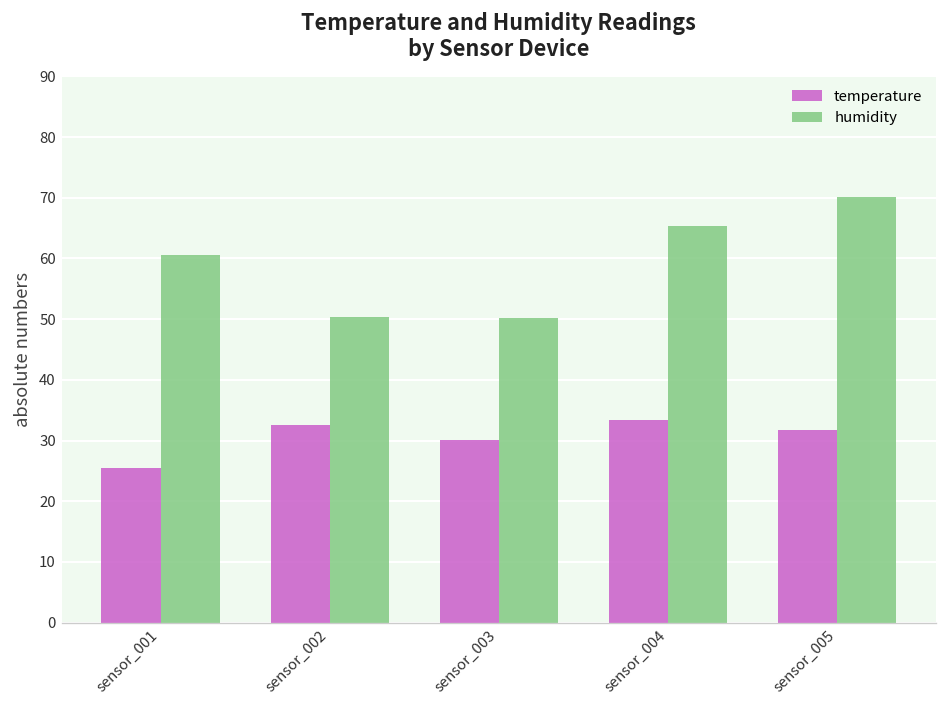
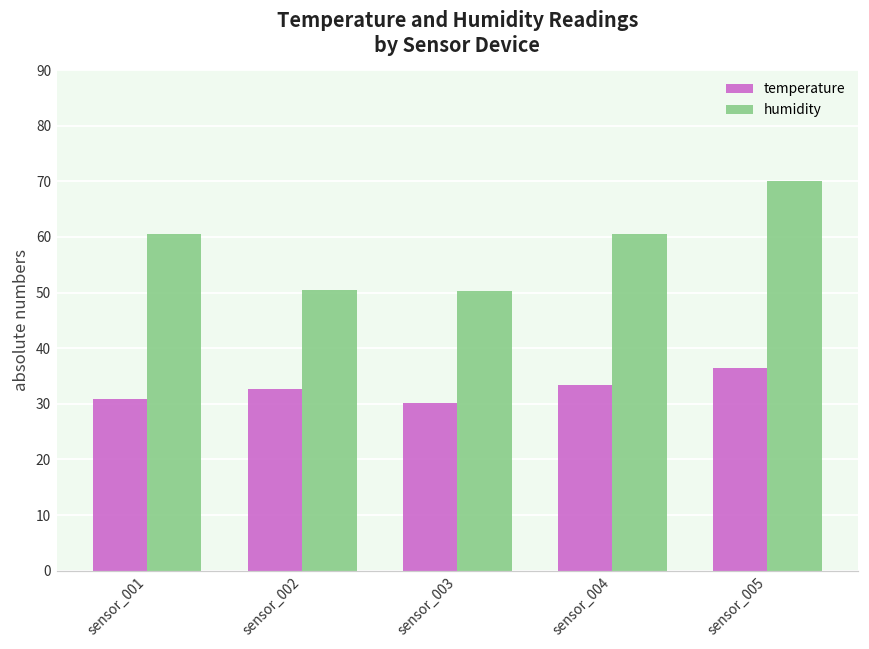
temperature, sensor_001: 25 -> 31
humidity, sensor_004: 65 -> 61
temperature, sensor_005: 32 -> 36
